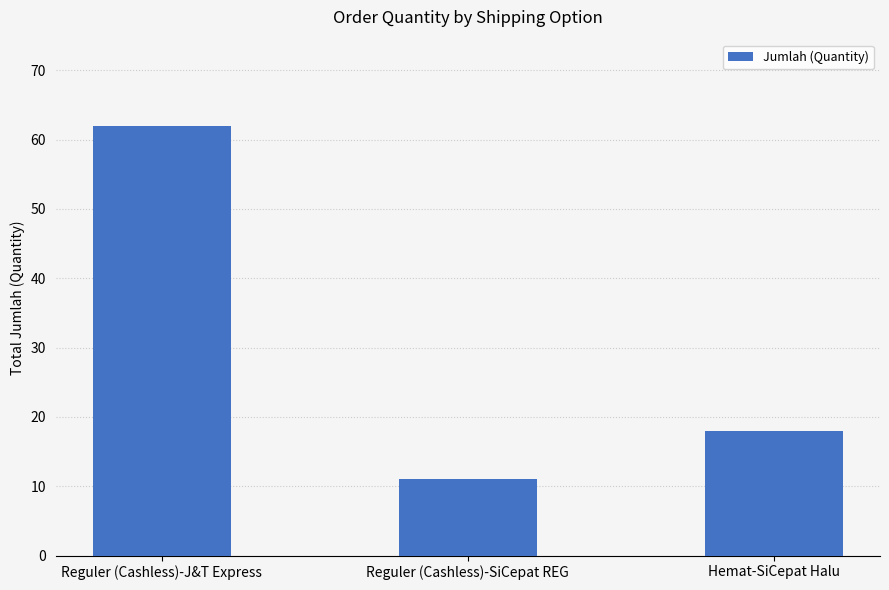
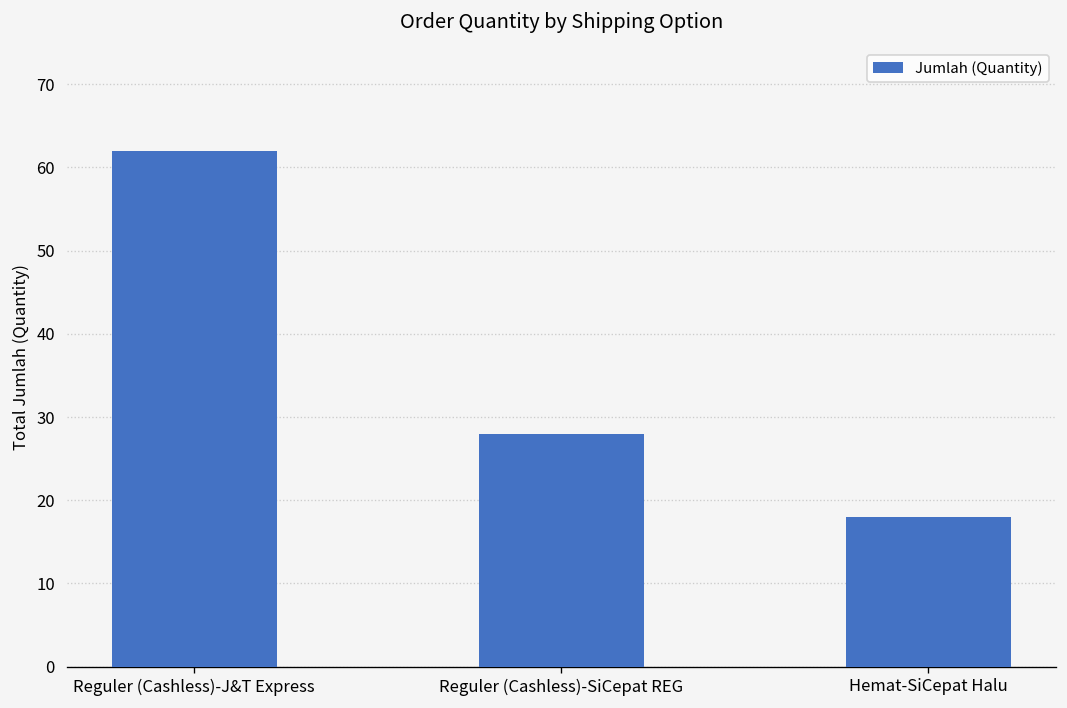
Reguler (Cashless)-SiCepat REG: 11 -> 28
